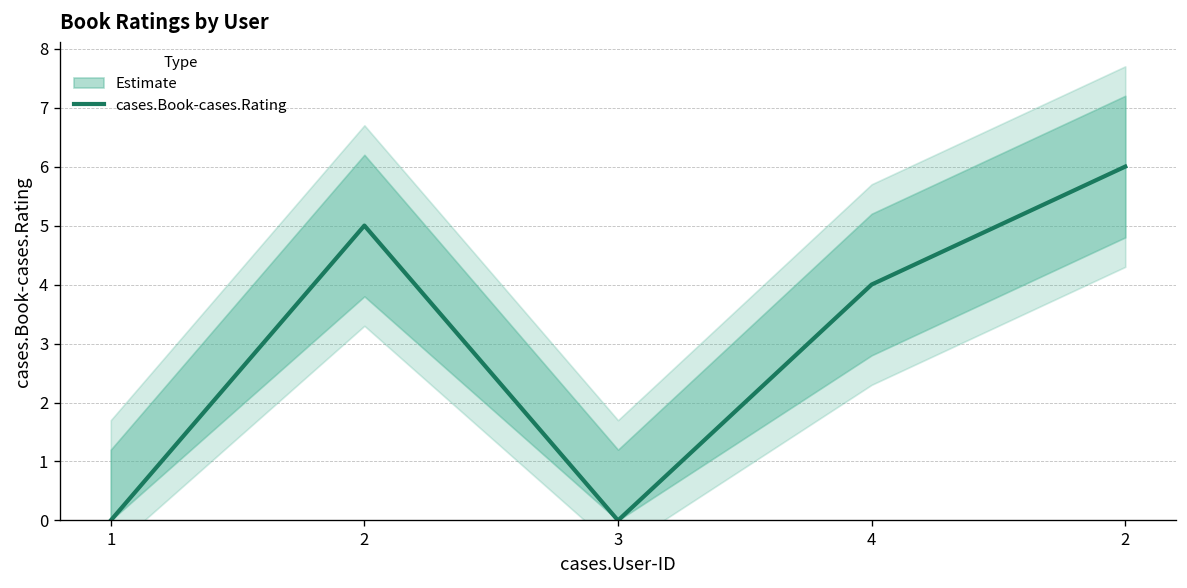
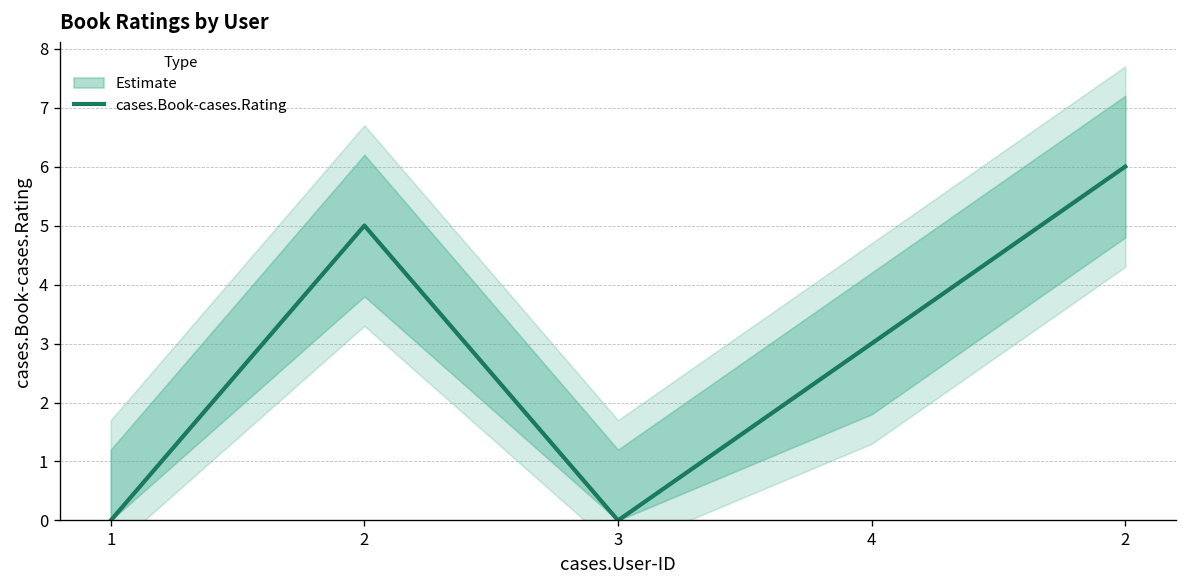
cases.Book-cases.Rating, 4: 4 -> 3
